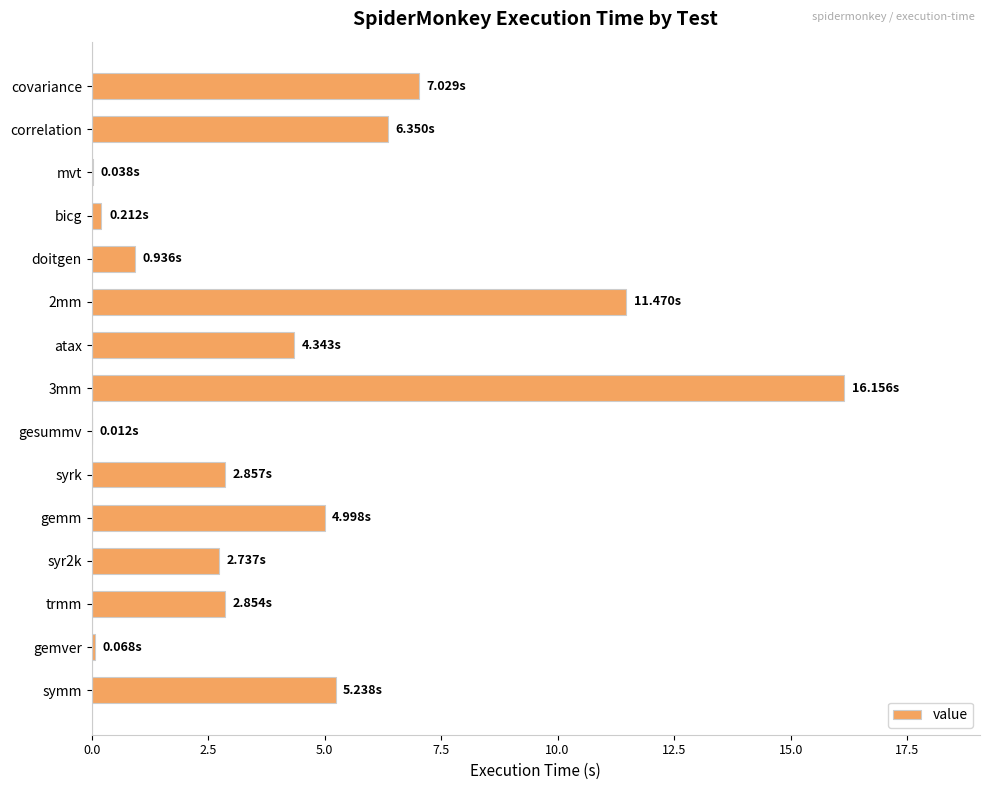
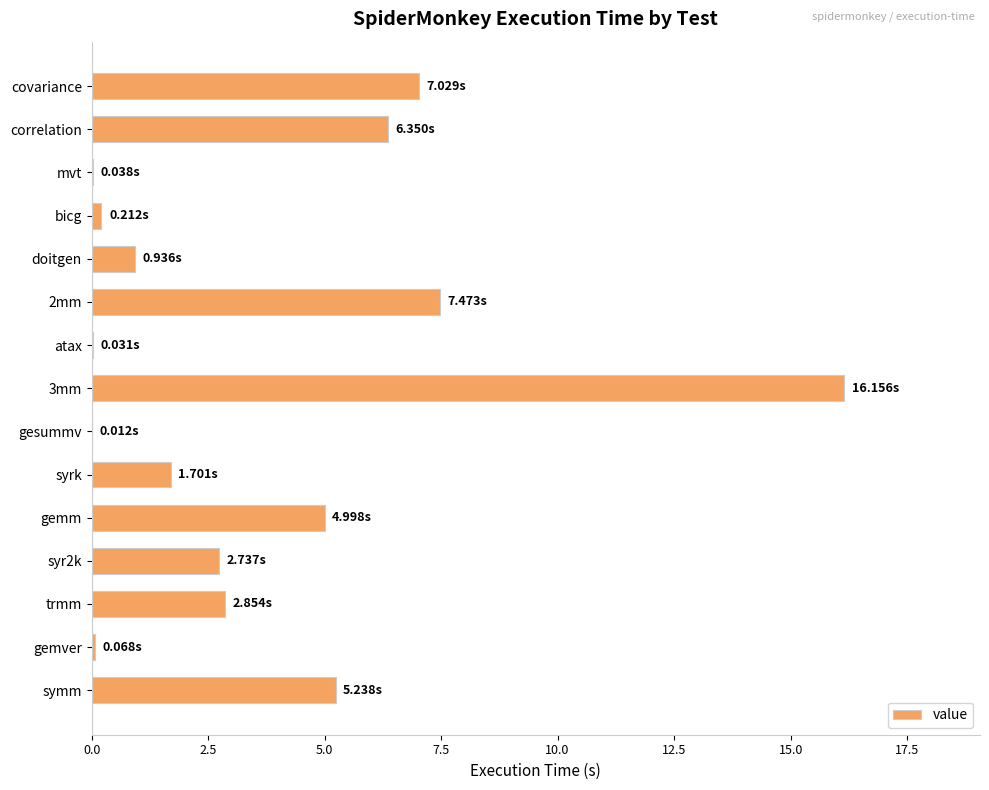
2mm: 11.470s -> 7.473s
atax: 4.343s -> 0.031s
syrk: 2.857s -> 1.701s
